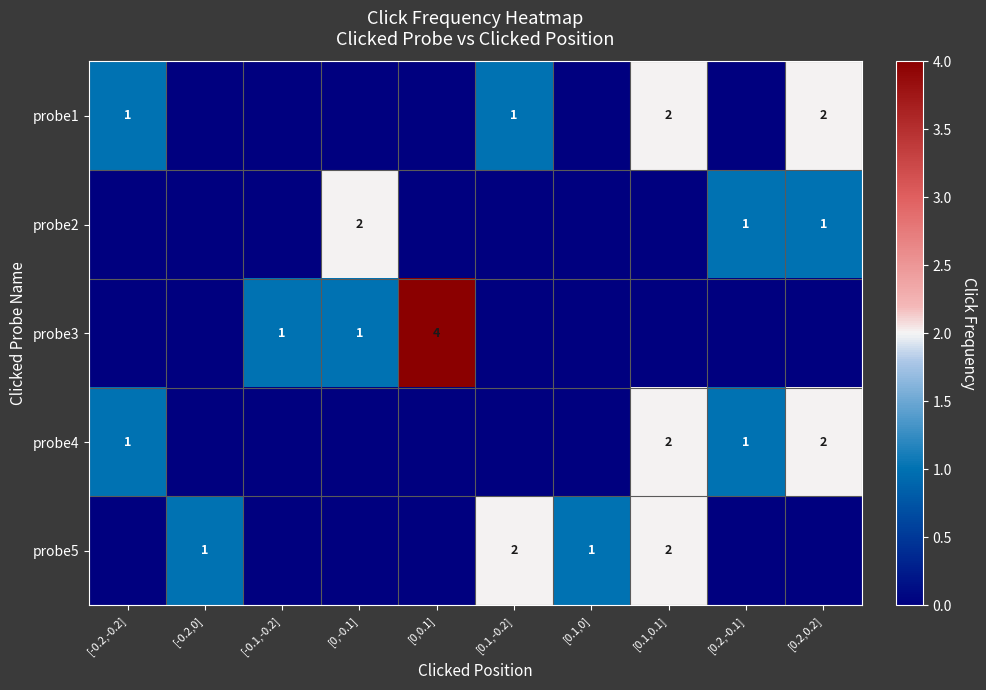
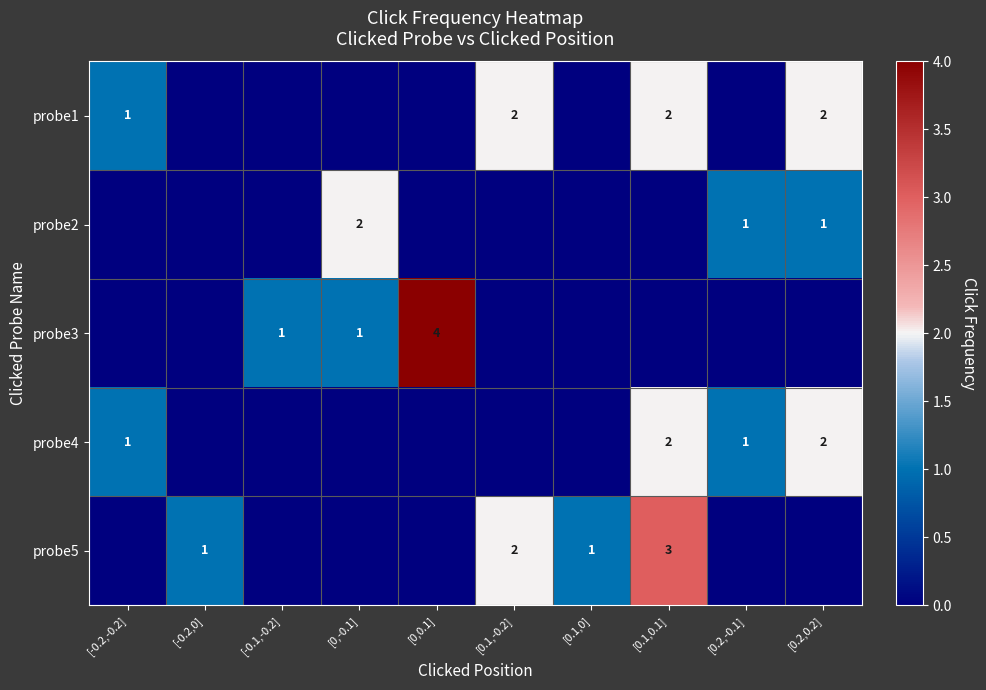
probe1, [0.1,-0.2]: 1 -> 2
probe5, [0.1,0.1]: 2 -> 3
